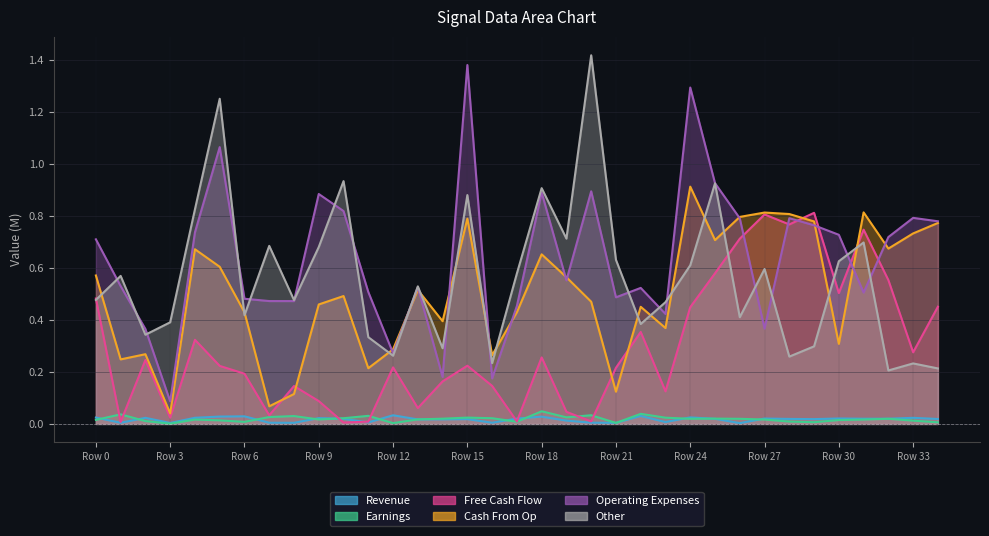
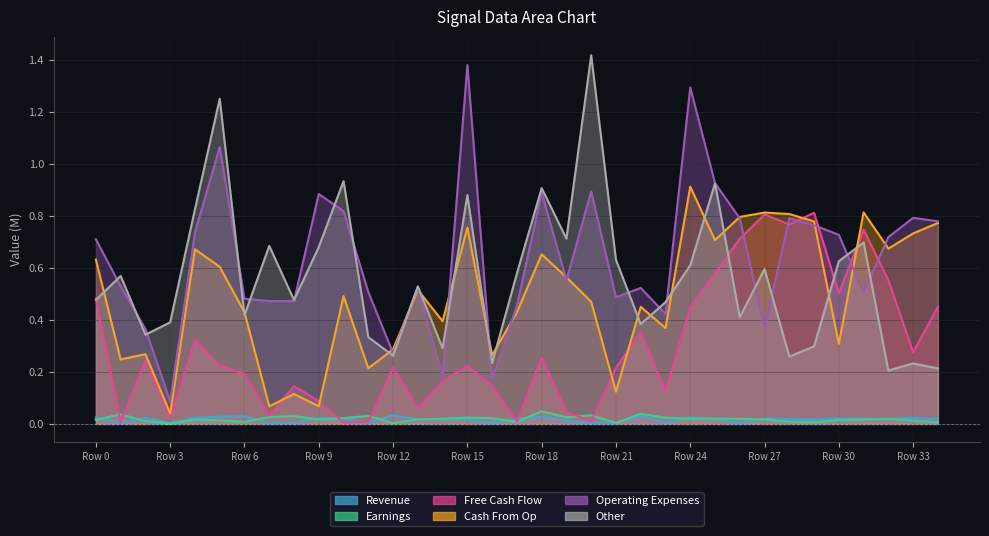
Cash From Op, Row 0: 0.57 -> 0.63
Cash From Op, Row 9: 0.46 -> 0.07
Cash From Op, Row 15: 0.79 -> 0.76
